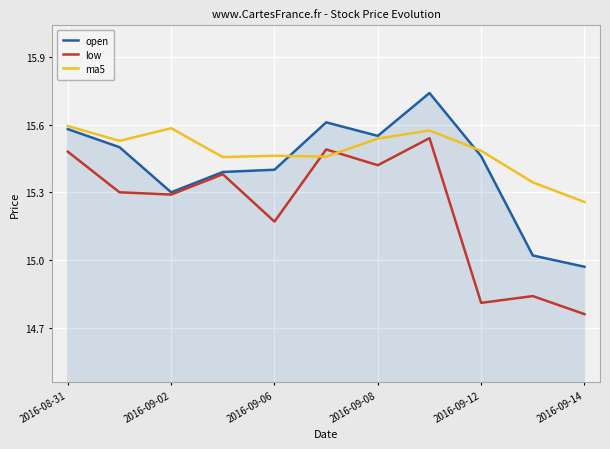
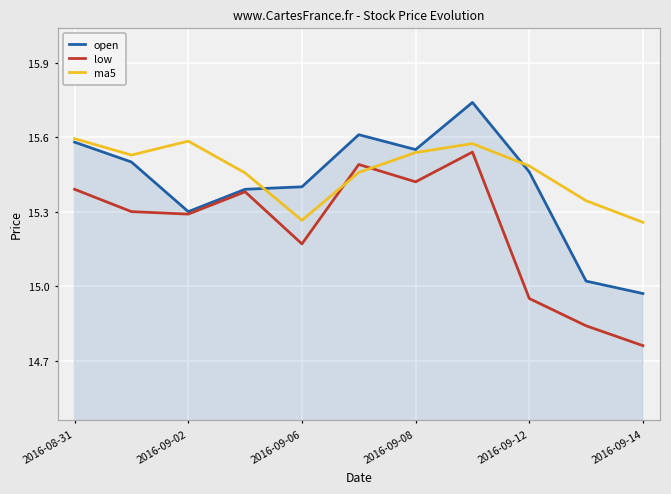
low, 2016-08-31: 15.48 -> 15.39
ma5, 2016-09-06: 15.46 -> 15.27
low, 2016-09-12: 14.81 -> 14.95
